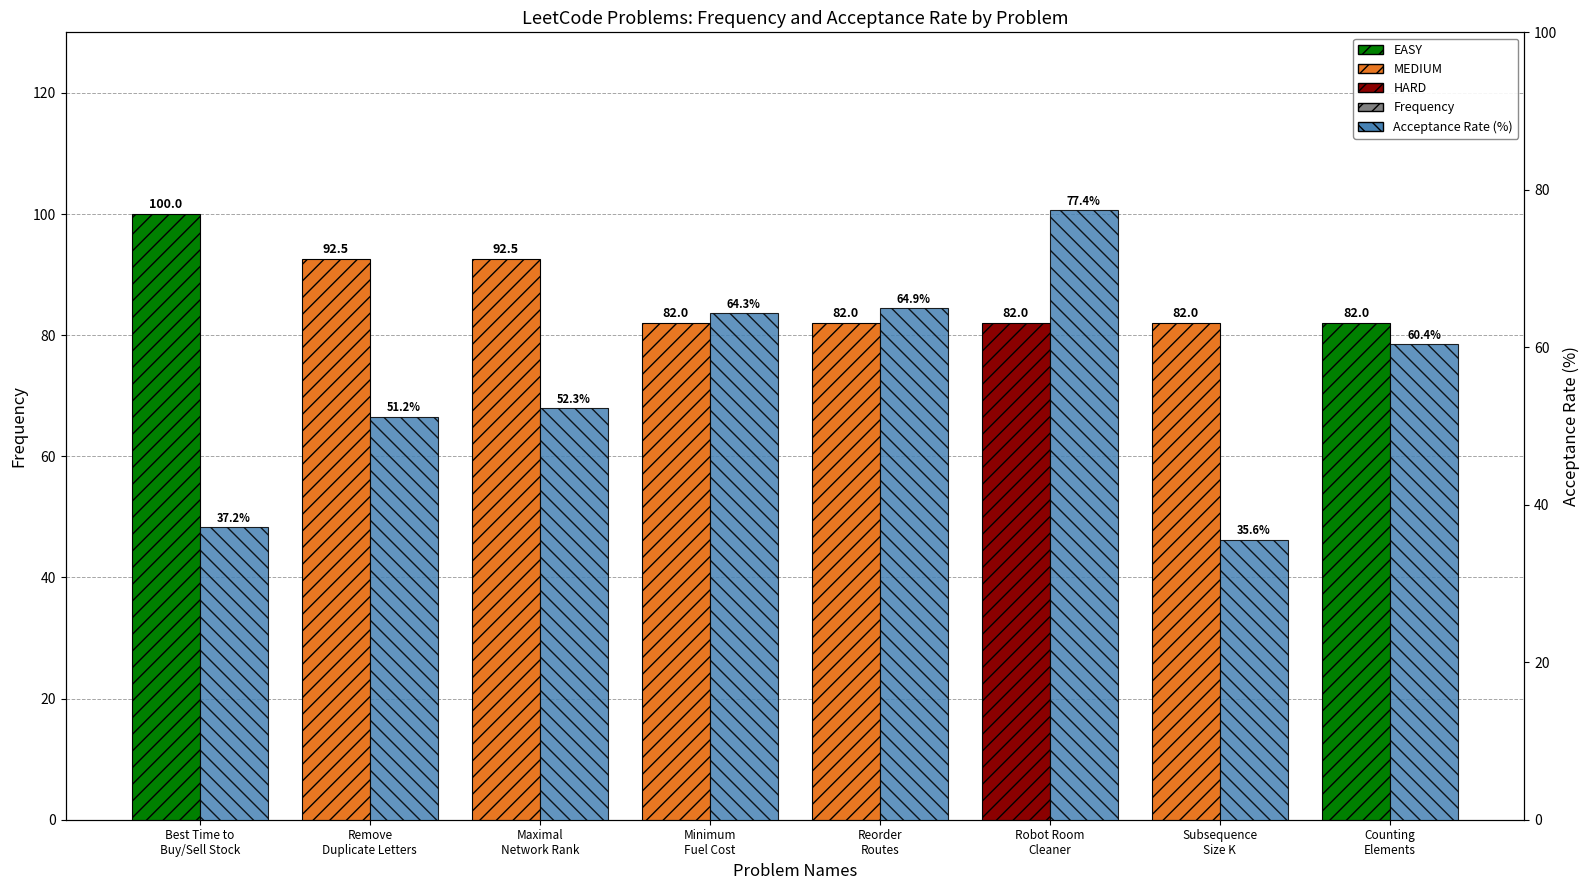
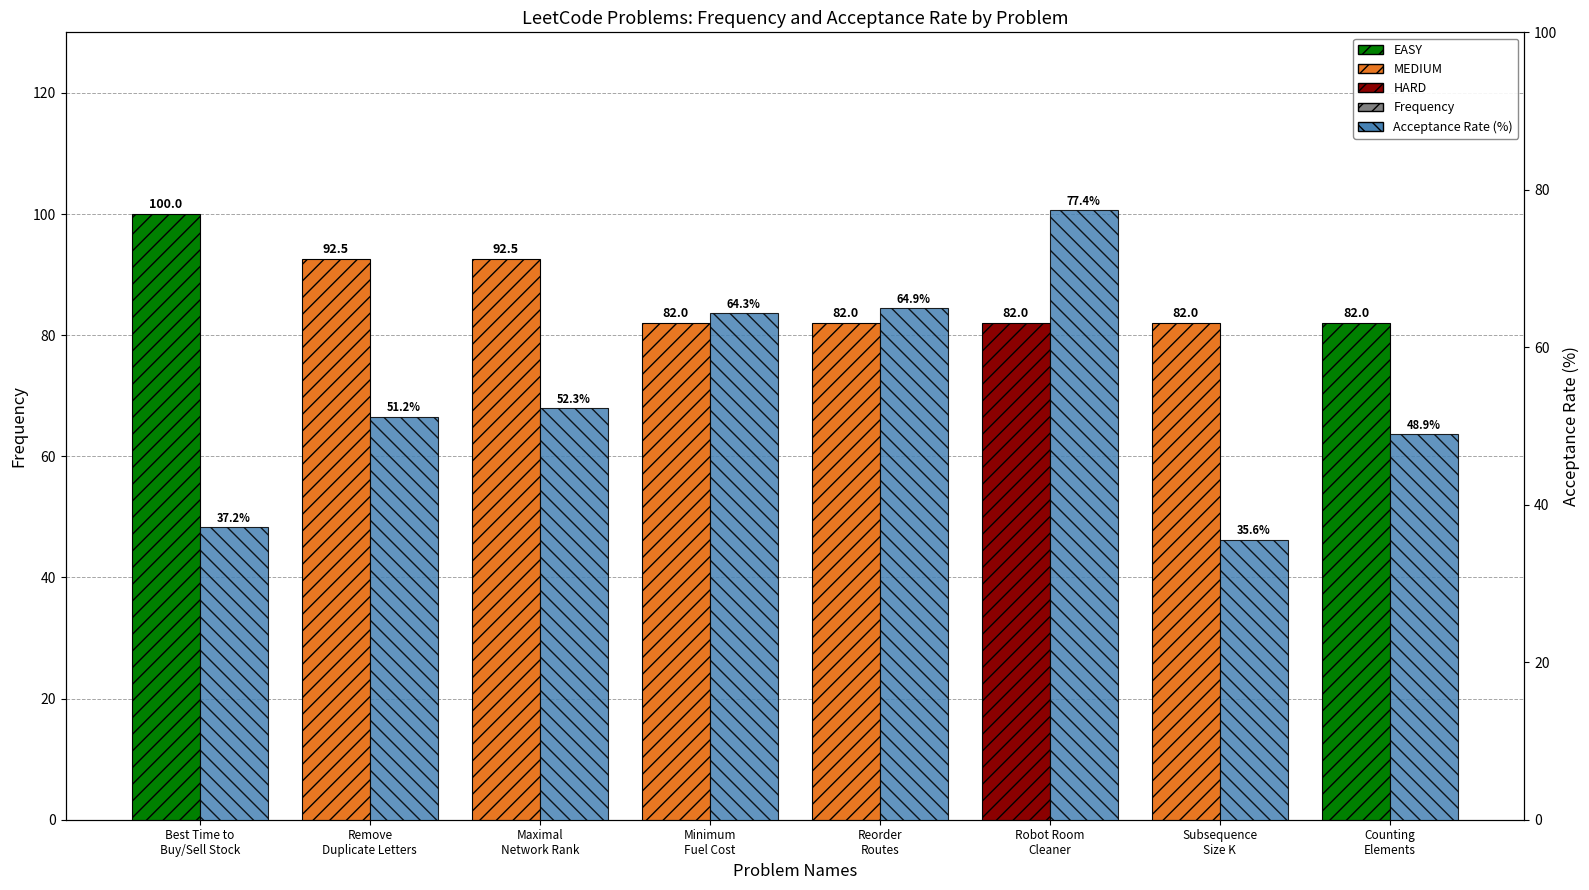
Acceptance Rate (%), Counting Elements: 60.4% -> 48.9%
